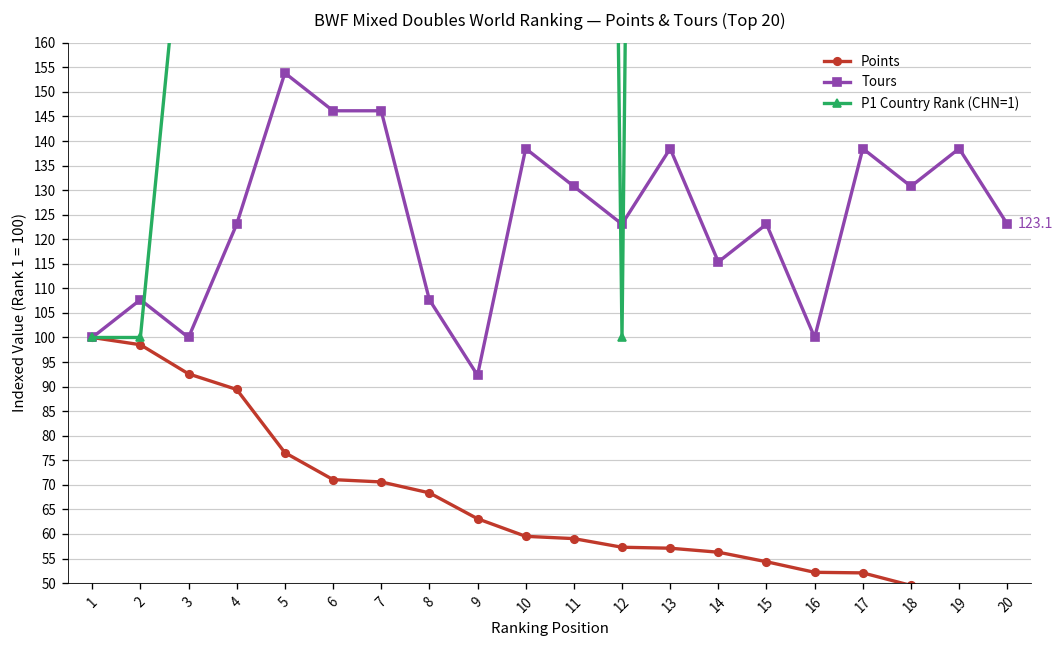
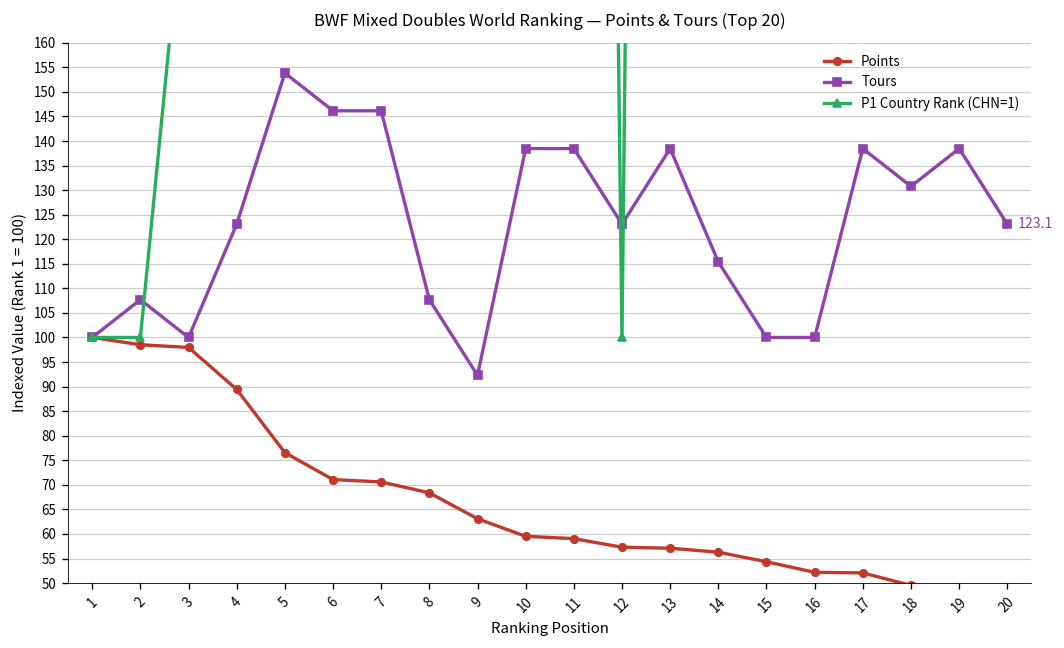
Points, 3: 93 -> 98
Tours, 11: 131 -> 138
Tours, 15: 123 -> 100
